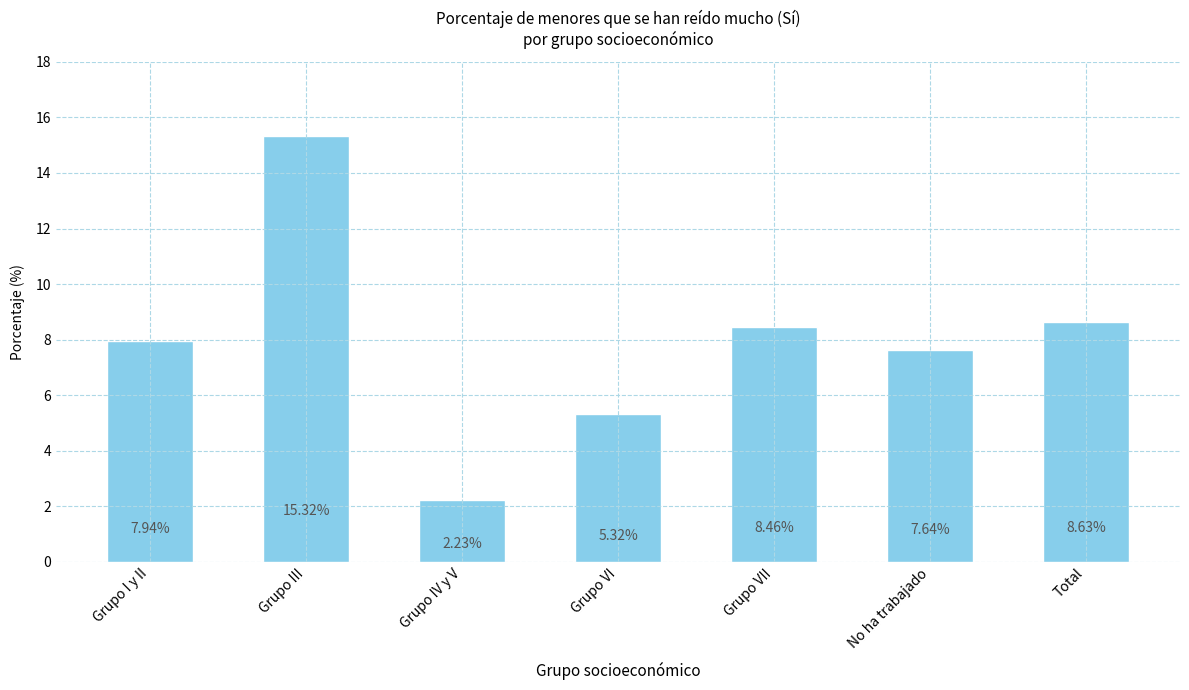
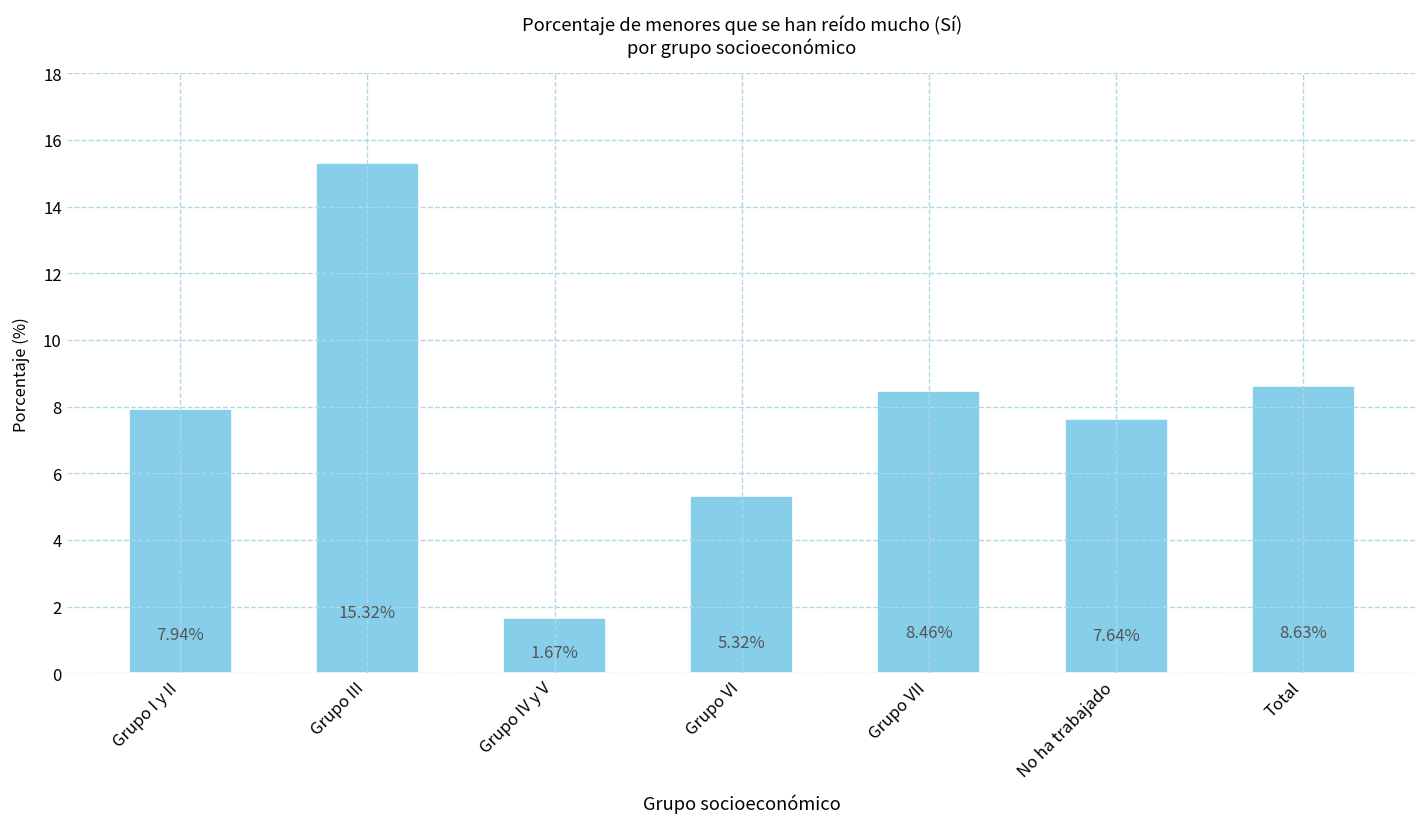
Grupo IV y V: 2.23% -> 1.67%
